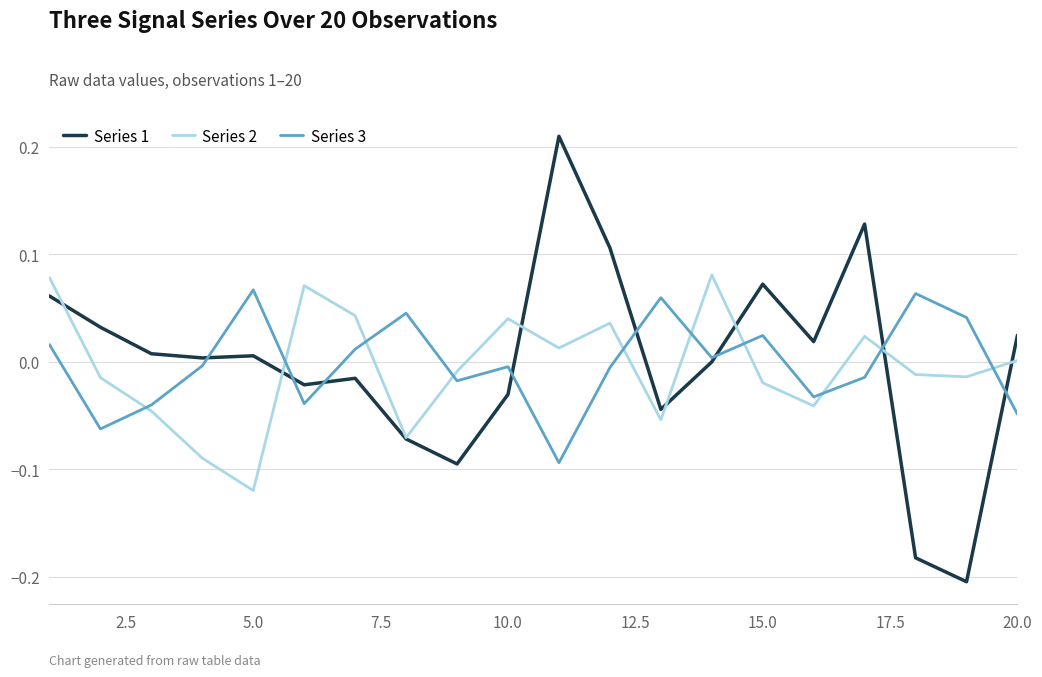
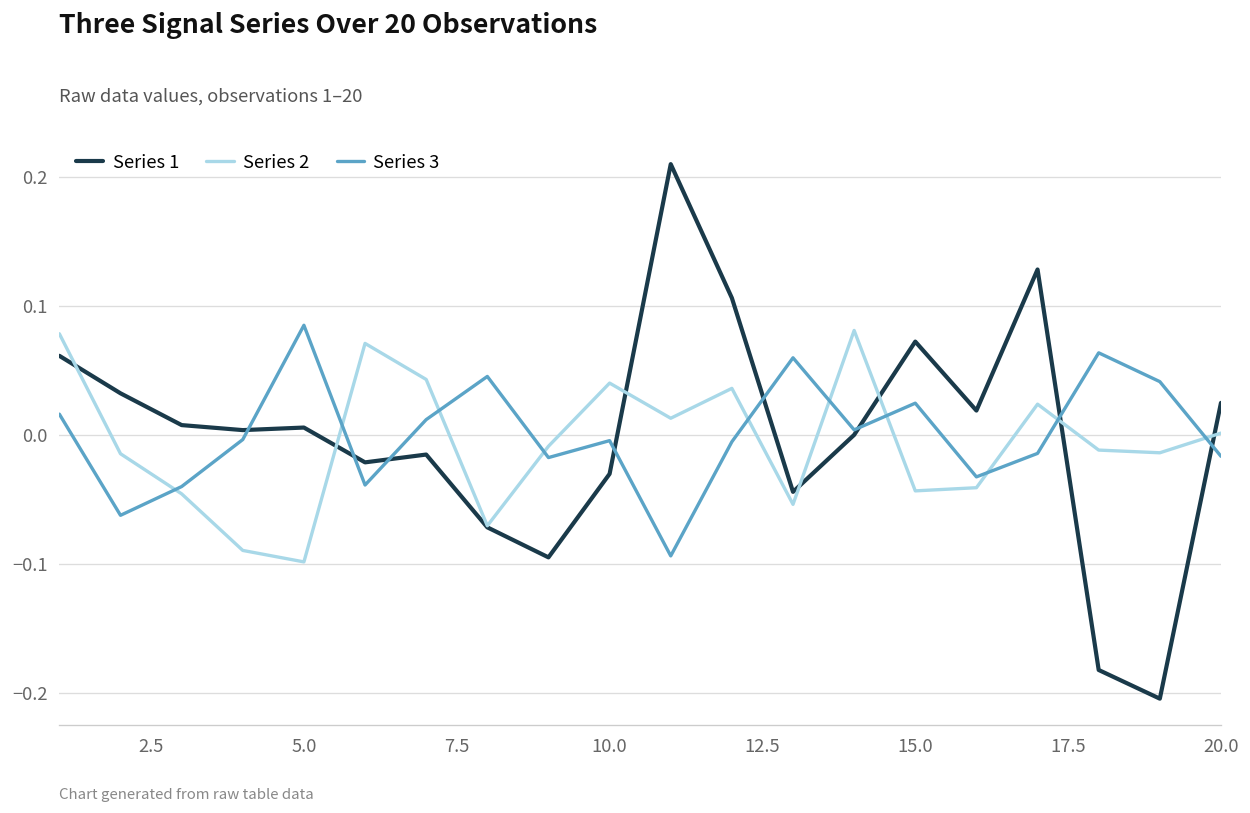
Series 2, 5.0: -0.120 -> -0.099
Series 3, 5.0: 0.067 -> 0.085
Series 2, 15.0: -0.020 -> -0.044
Series 3, 20.0: -0.049 -> -0.017
